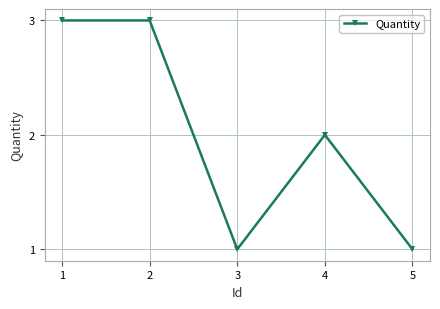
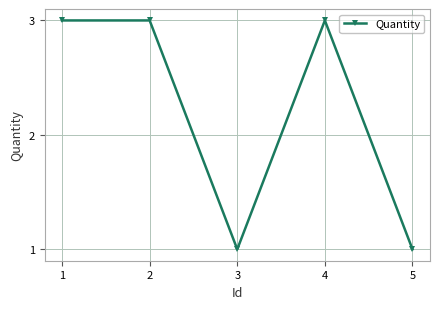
4: 2 -> 3
